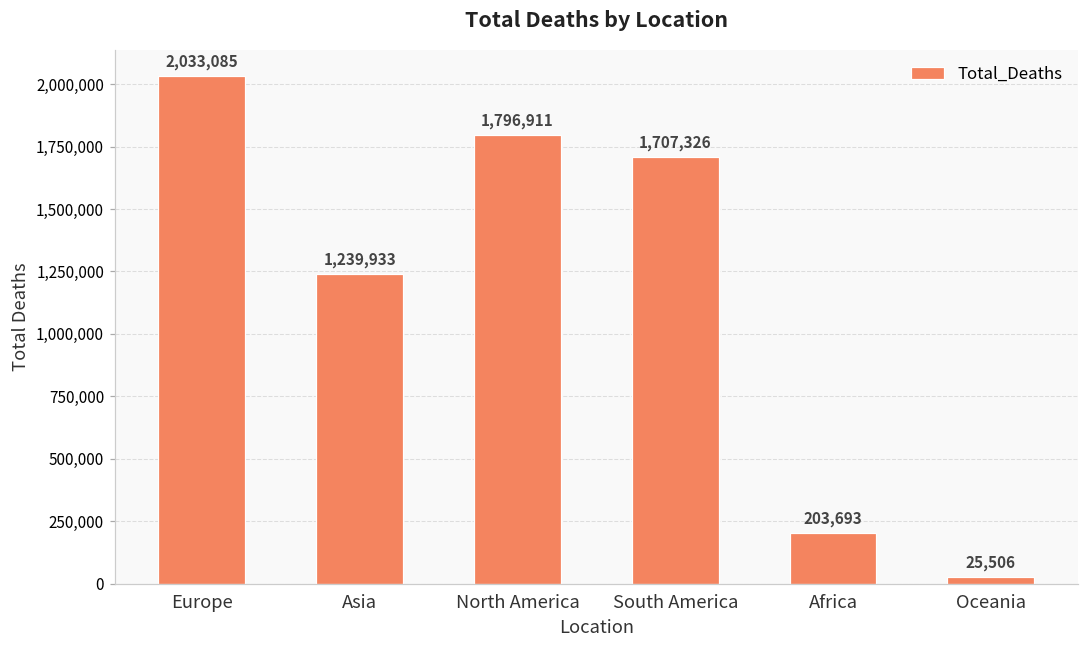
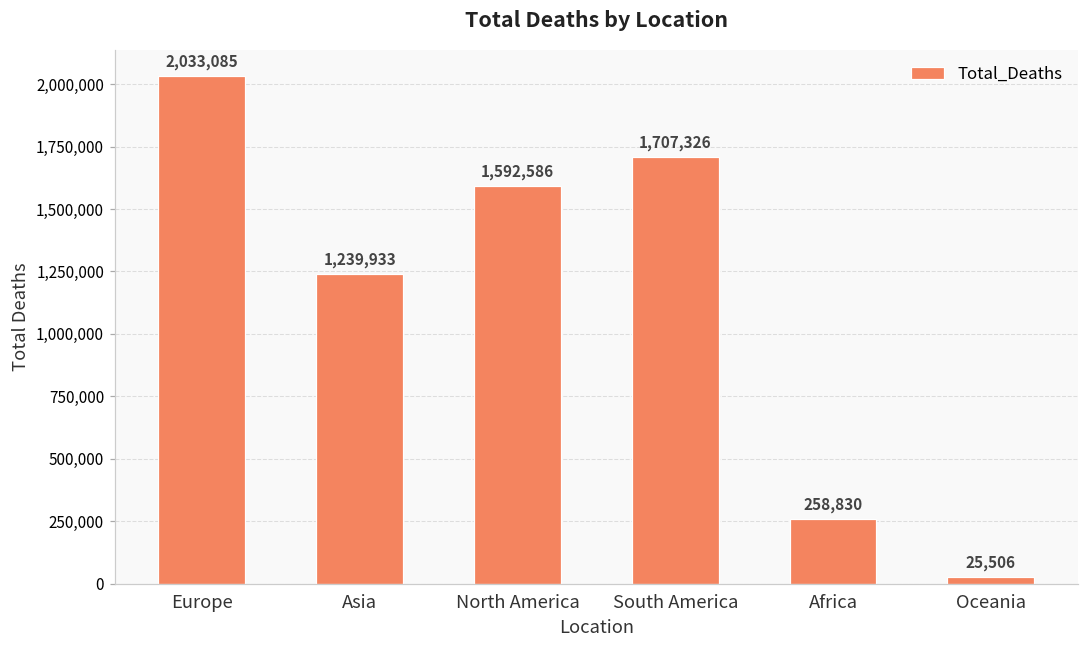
North America: 1,796,911 -> 1,592,586
Africa: 203,693 -> 258,830
